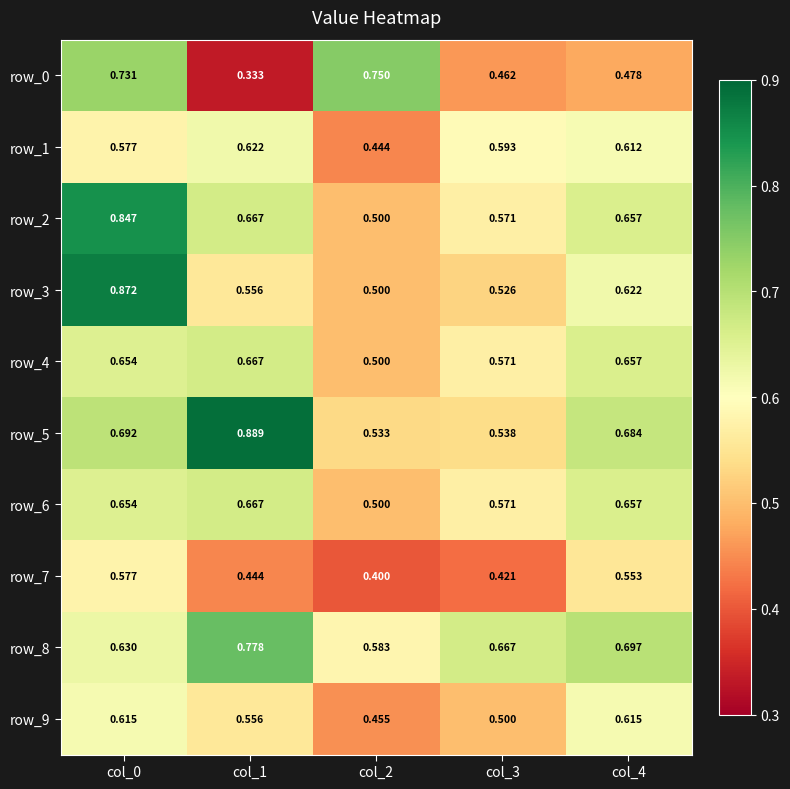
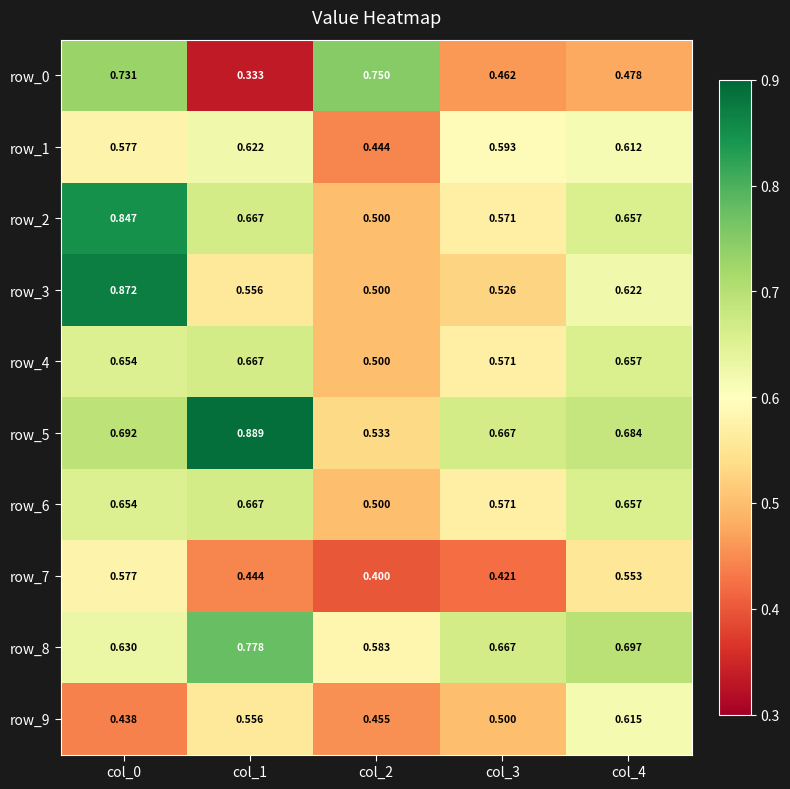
row_5, col_3: 0.538 -> 0.667
row_9, col_0: 0.615 -> 0.438
